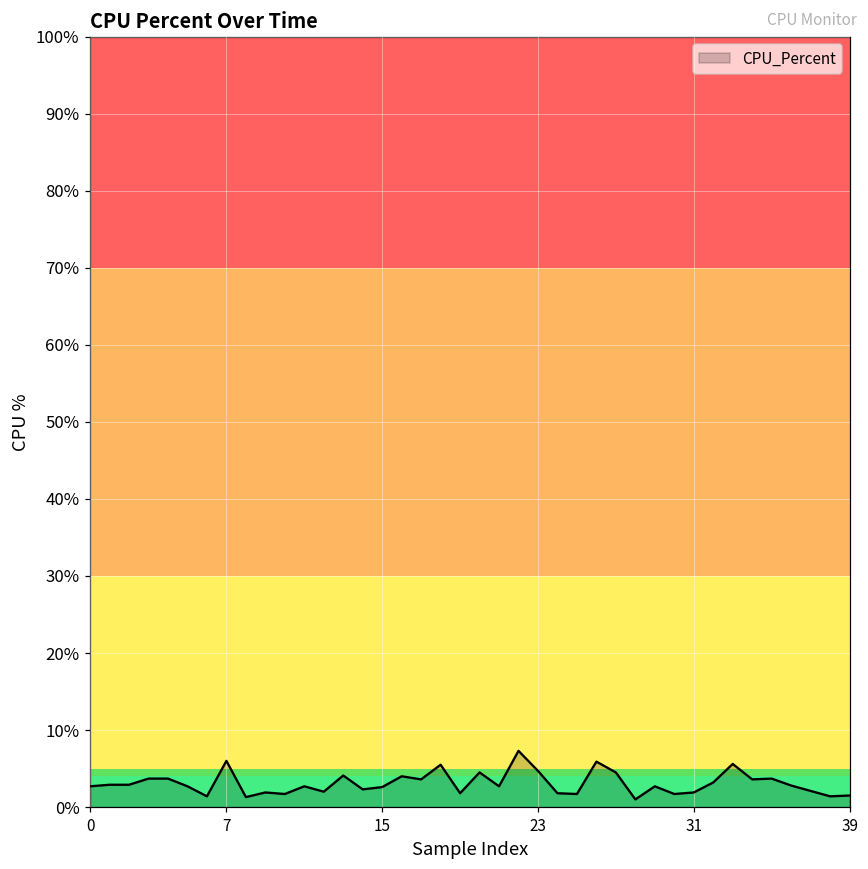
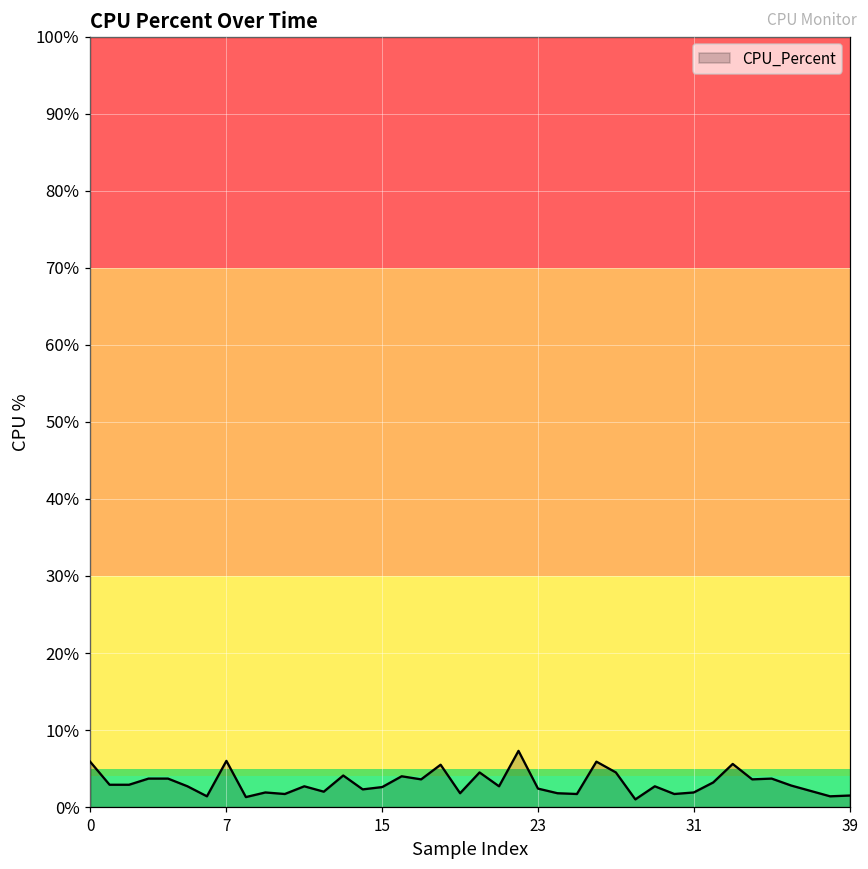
0: 3% -> 6%
23: 5% -> 2%
